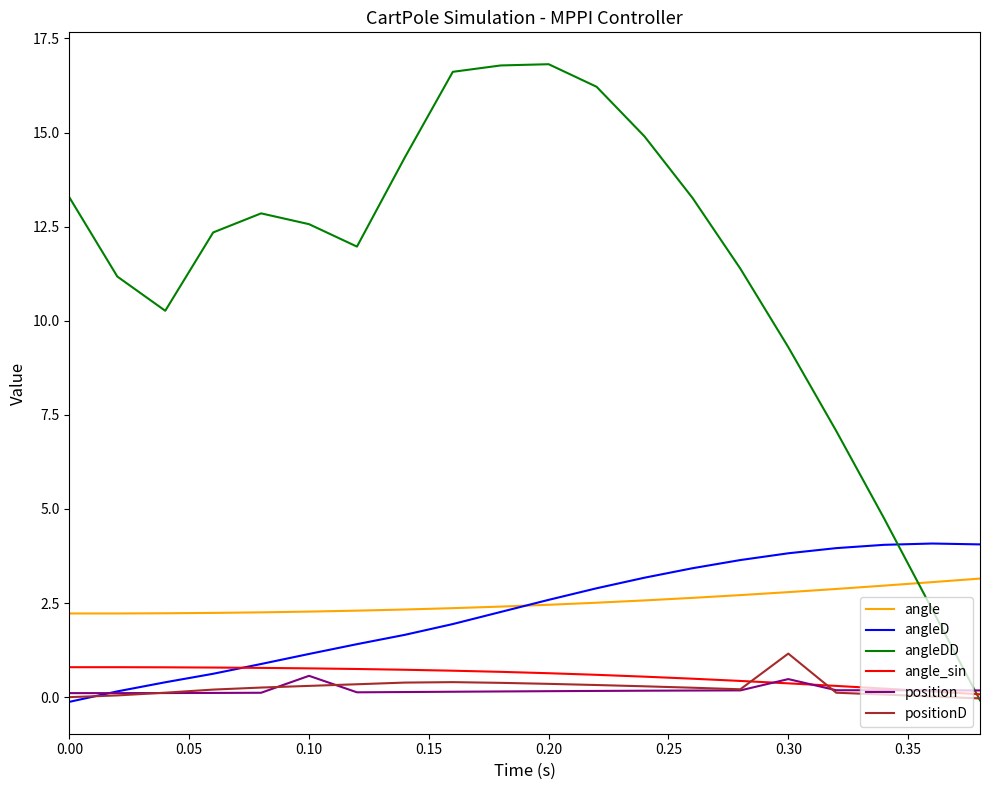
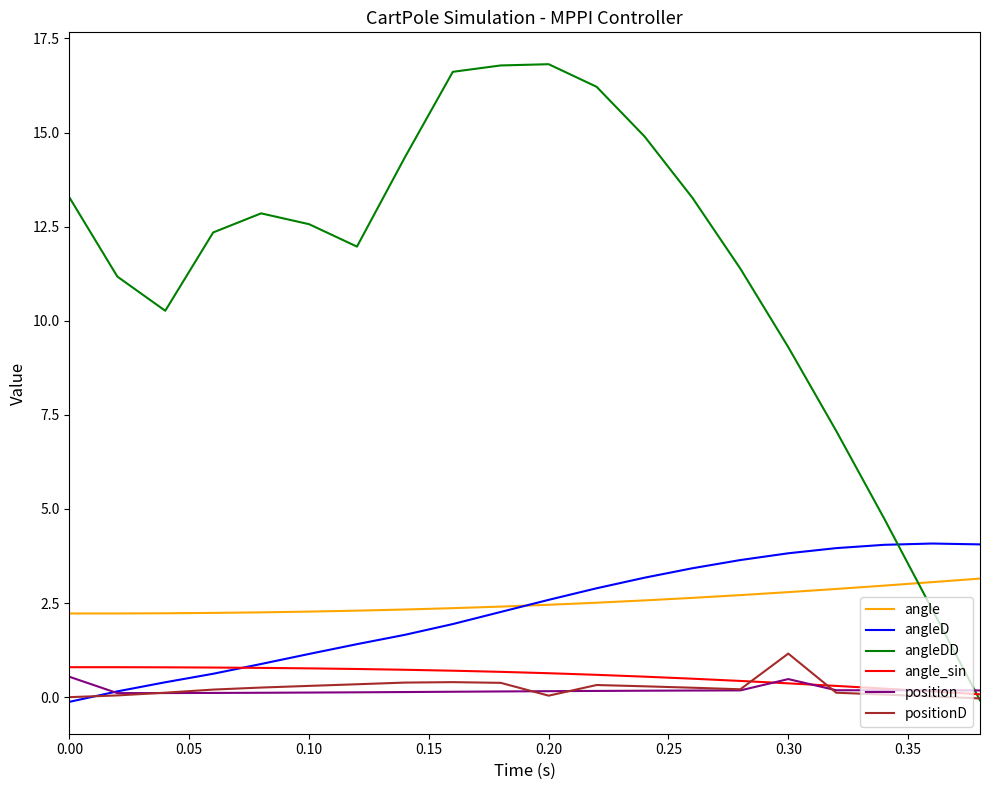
position, 0.00: 0.1 -> 0.5
position, 0.10: 0.6 -> 0.1
positionD, 0.20: 0.4 -> 0.0
